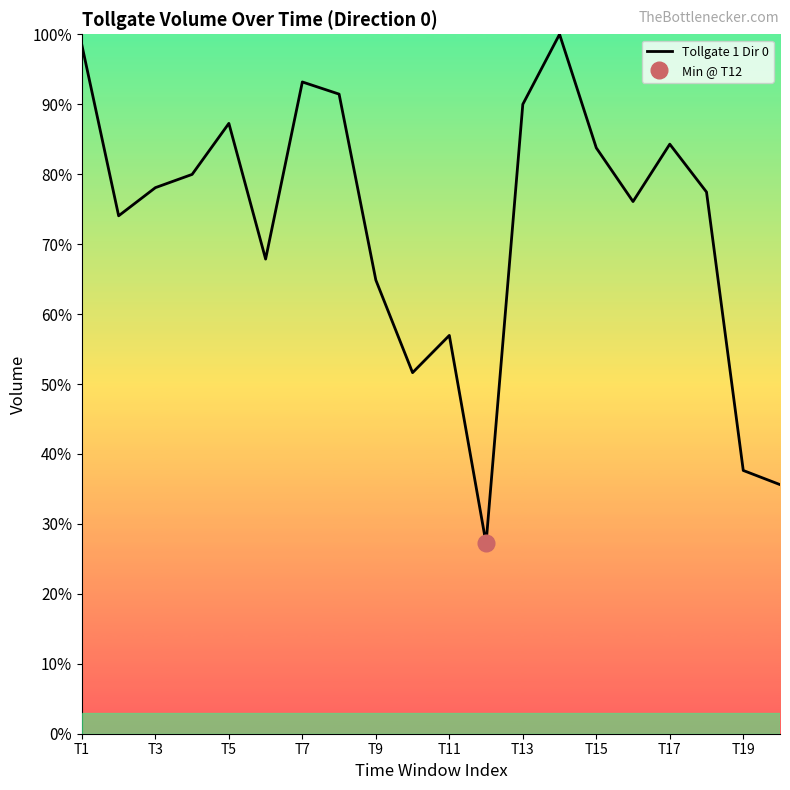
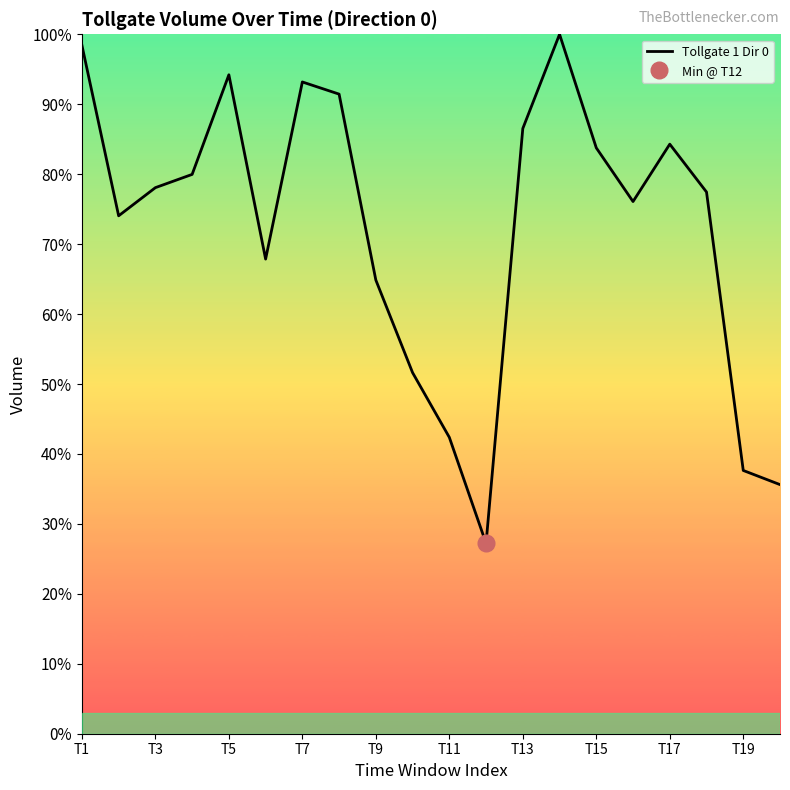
Tollgate 1 Dir 0, T5: 87% -> 94%
Tollgate 1 Dir 0, T11: 57% -> 42%
Tollgate 1 Dir 0, T13: 90% -> 87%
